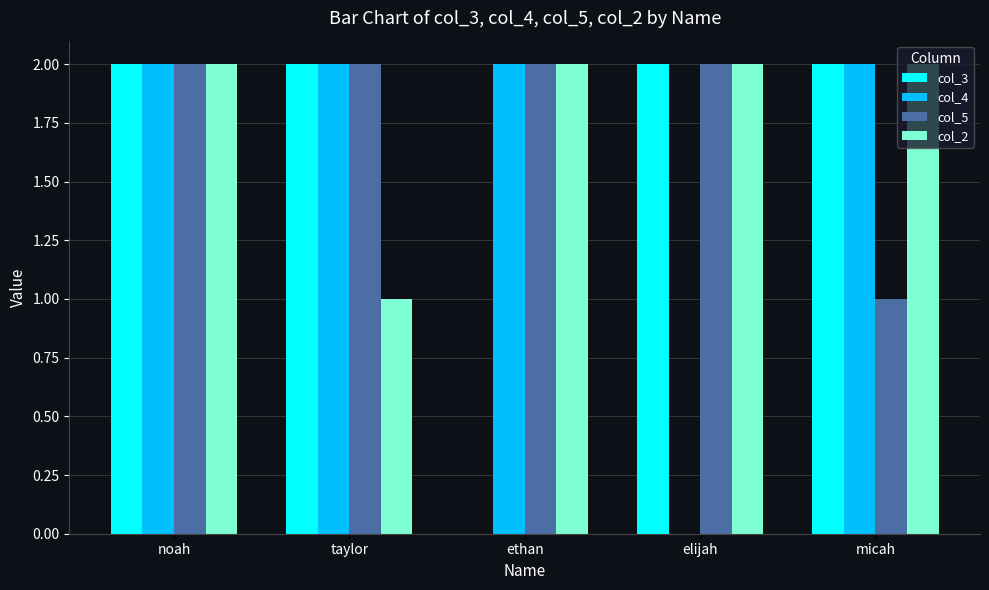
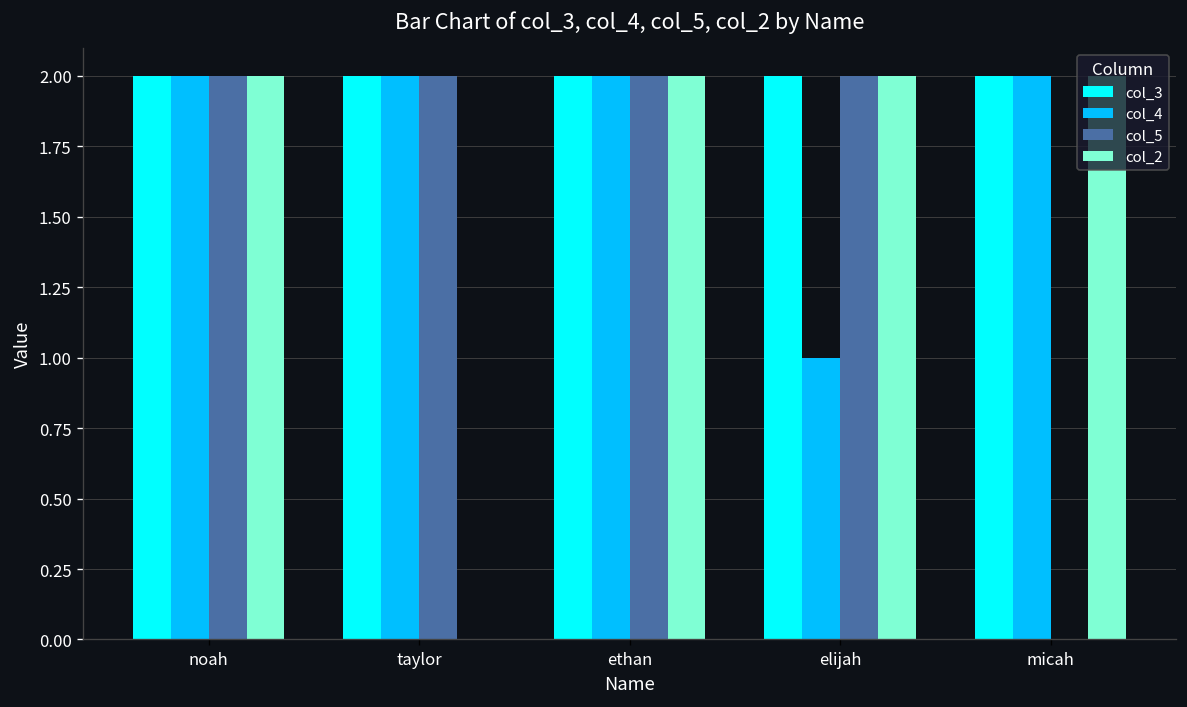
col_2, taylor: 1 -> 0
col_3, ethan: 0 -> 2
col_4, elijah: 0 -> 1
col_5, micah: 1 -> 0
